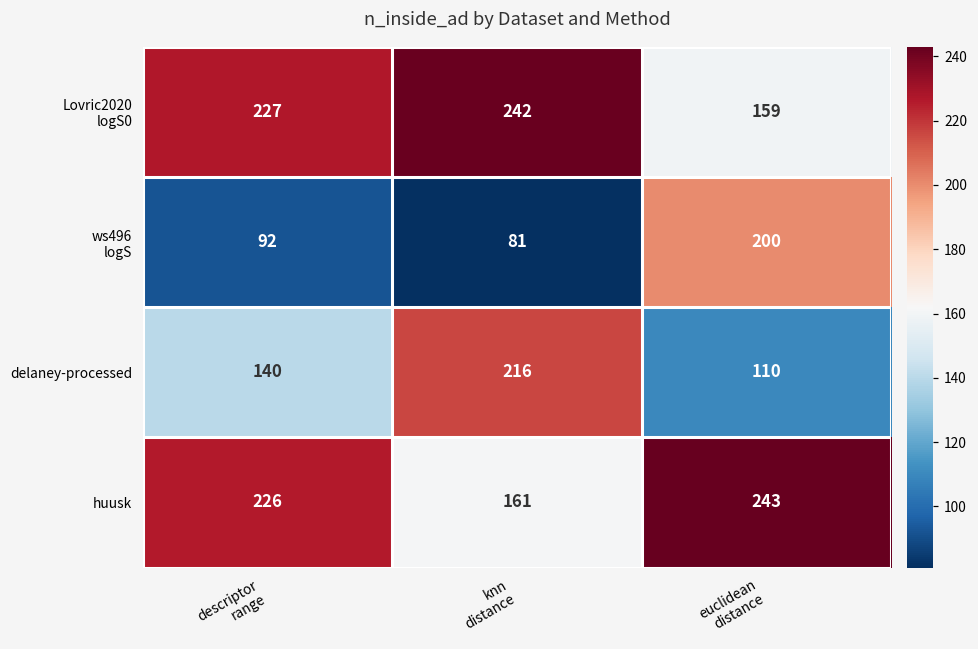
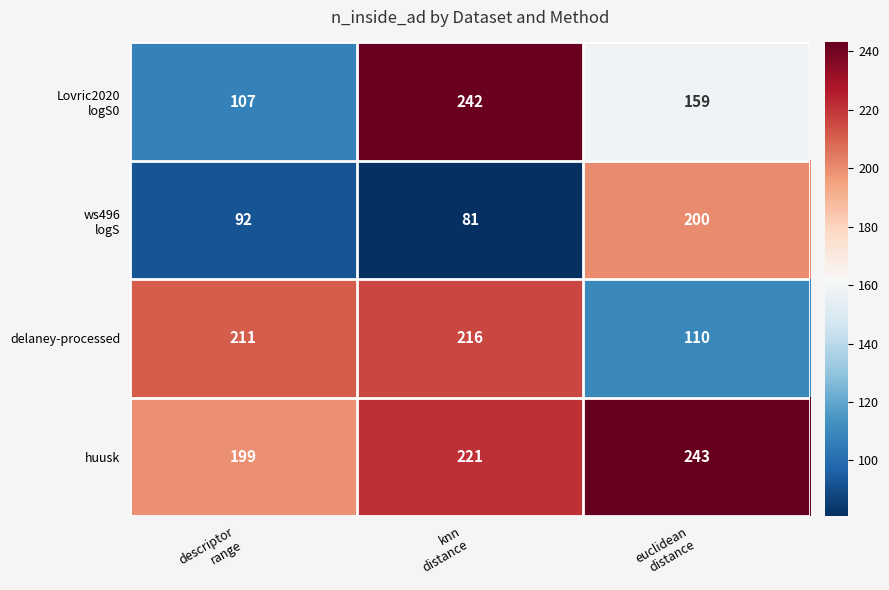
Lovric2020 logS0, descriptor range: 227 -> 107
delaney-processed, descriptor range: 140 -> 211
huusk, descriptor range: 226 -> 199
huusk, knn distance: 161 -> 221
